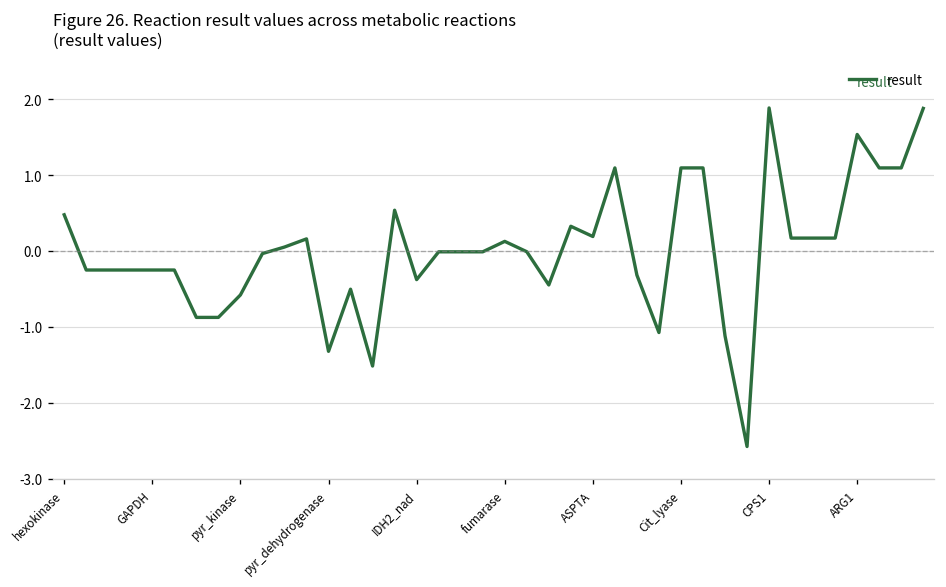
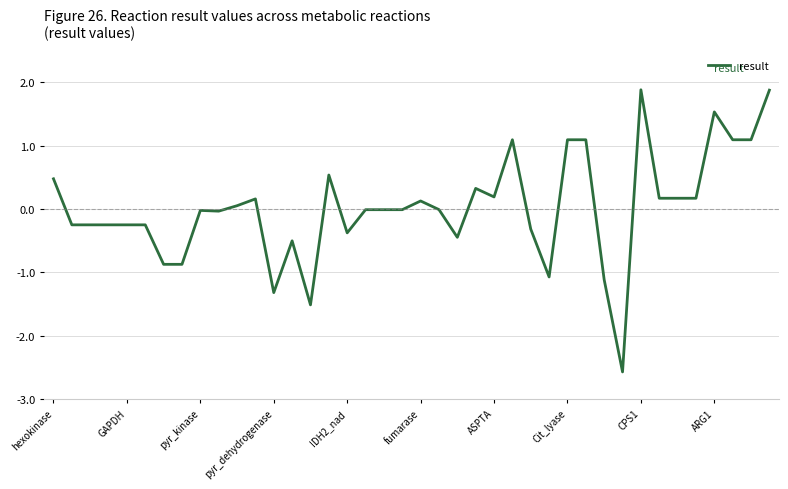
pyr_kinase: -0.6 -> 0.0
